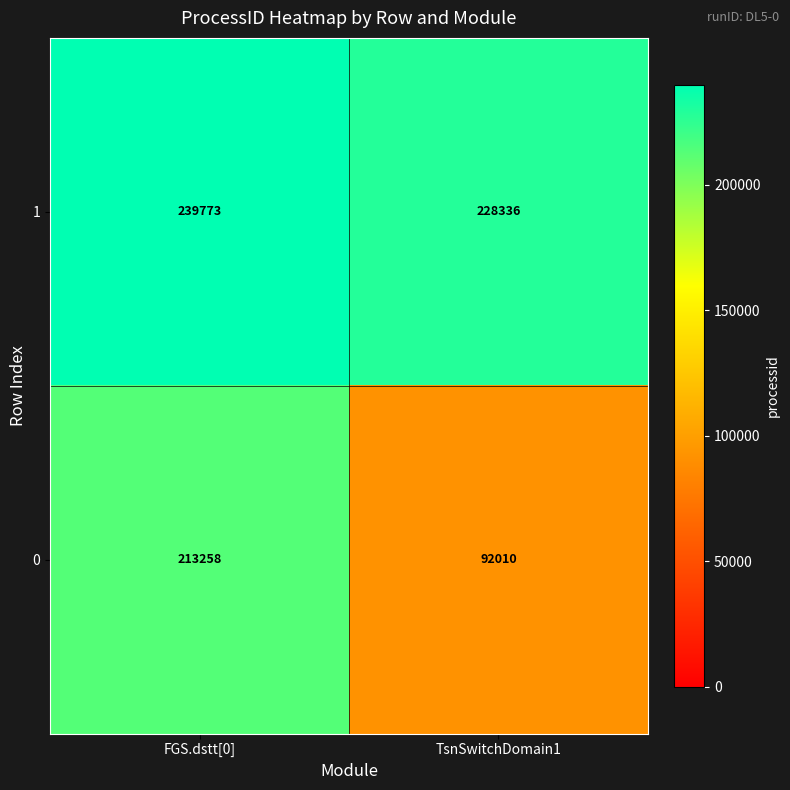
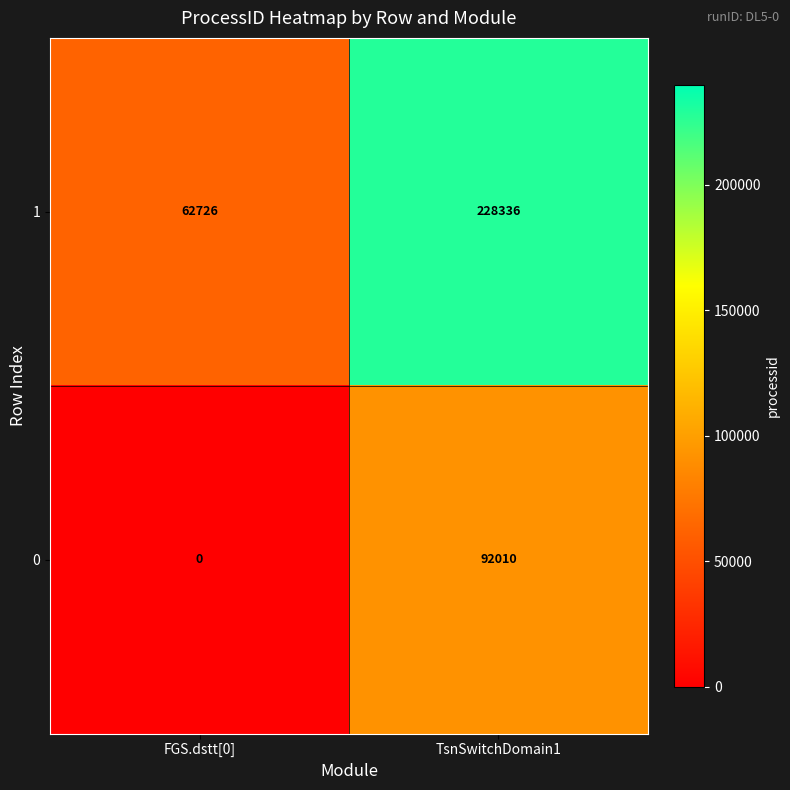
1, FGS.dstt[0]: 239773 -> 62726
0, FGS.dstt[0]: 213258 -> 0
